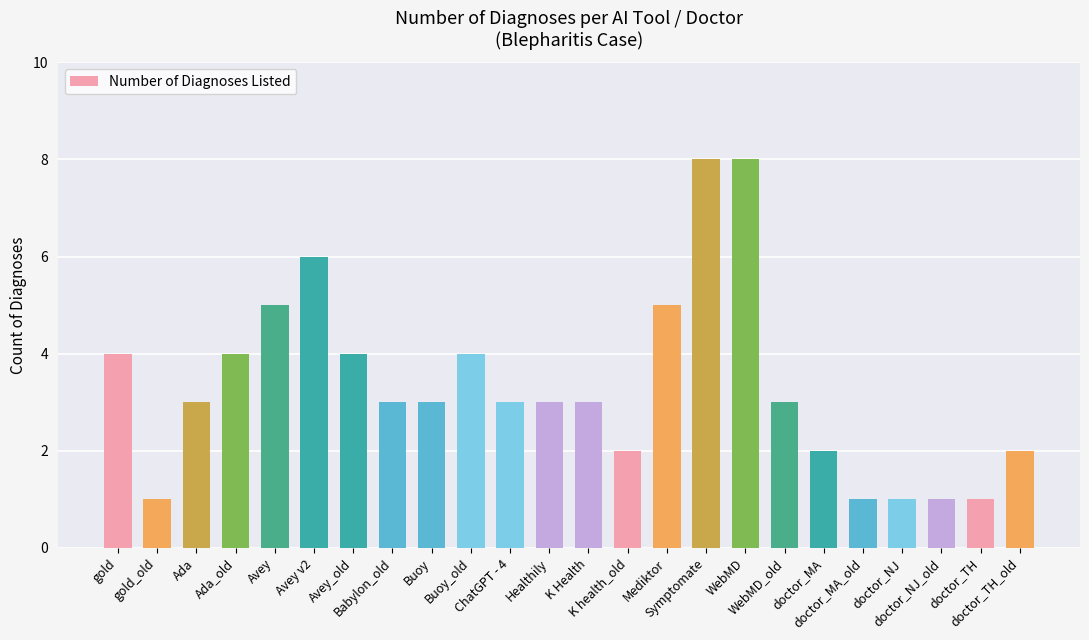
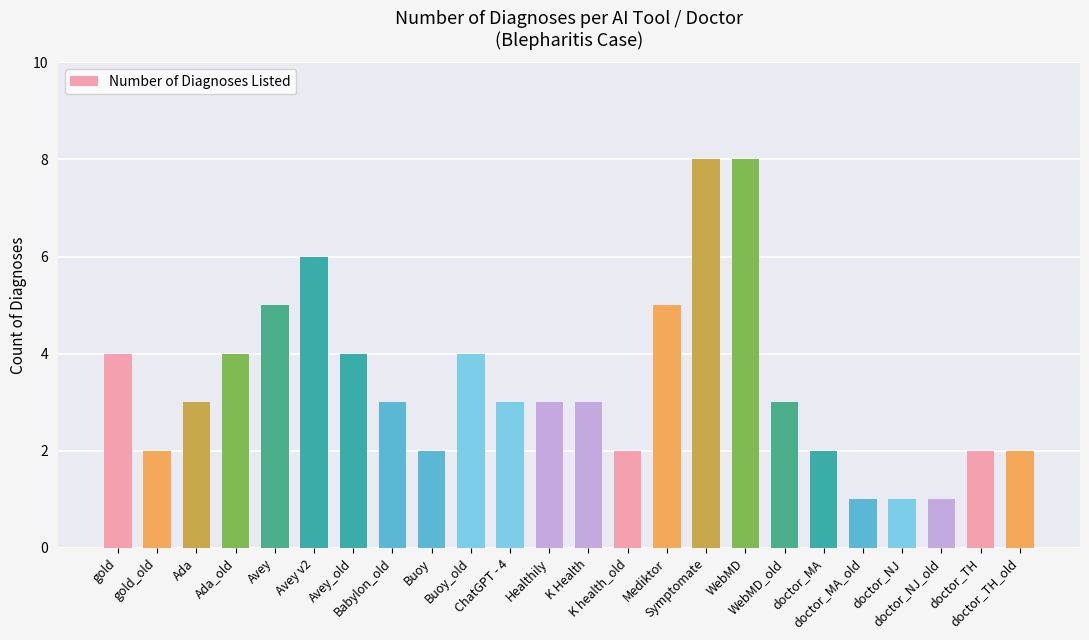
gold_old: 1 -> 2
Buoy: 3 -> 2
doctor_TH: 1 -> 2
